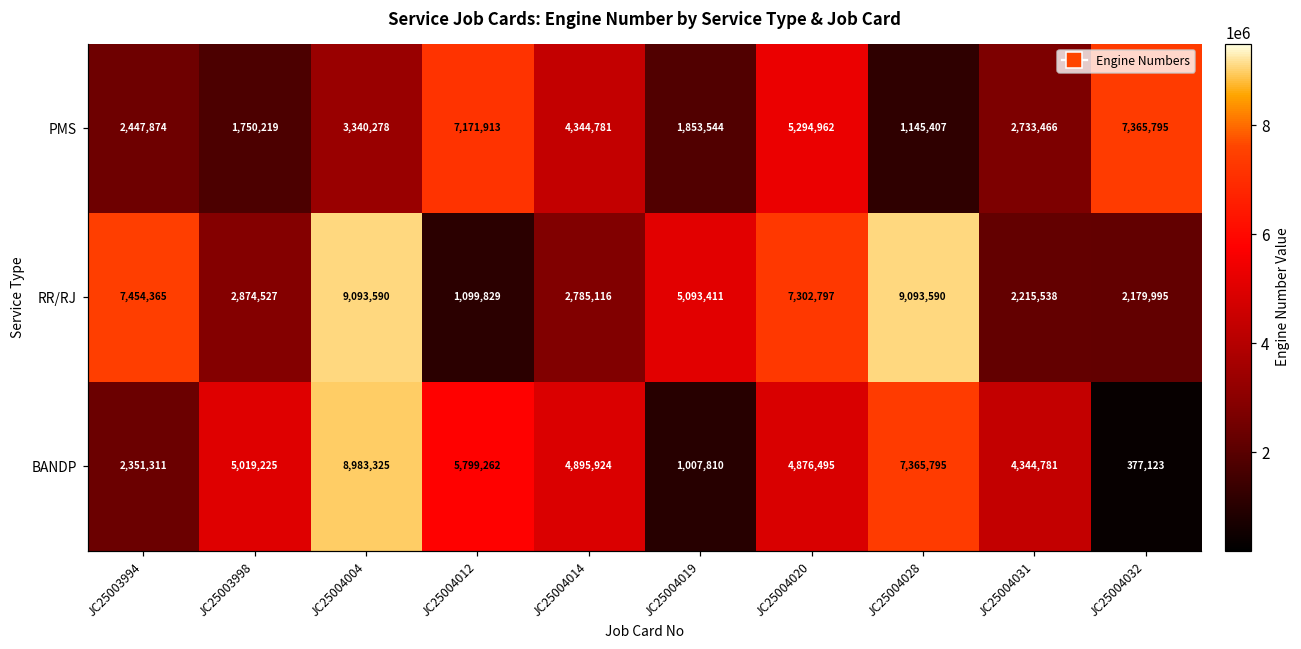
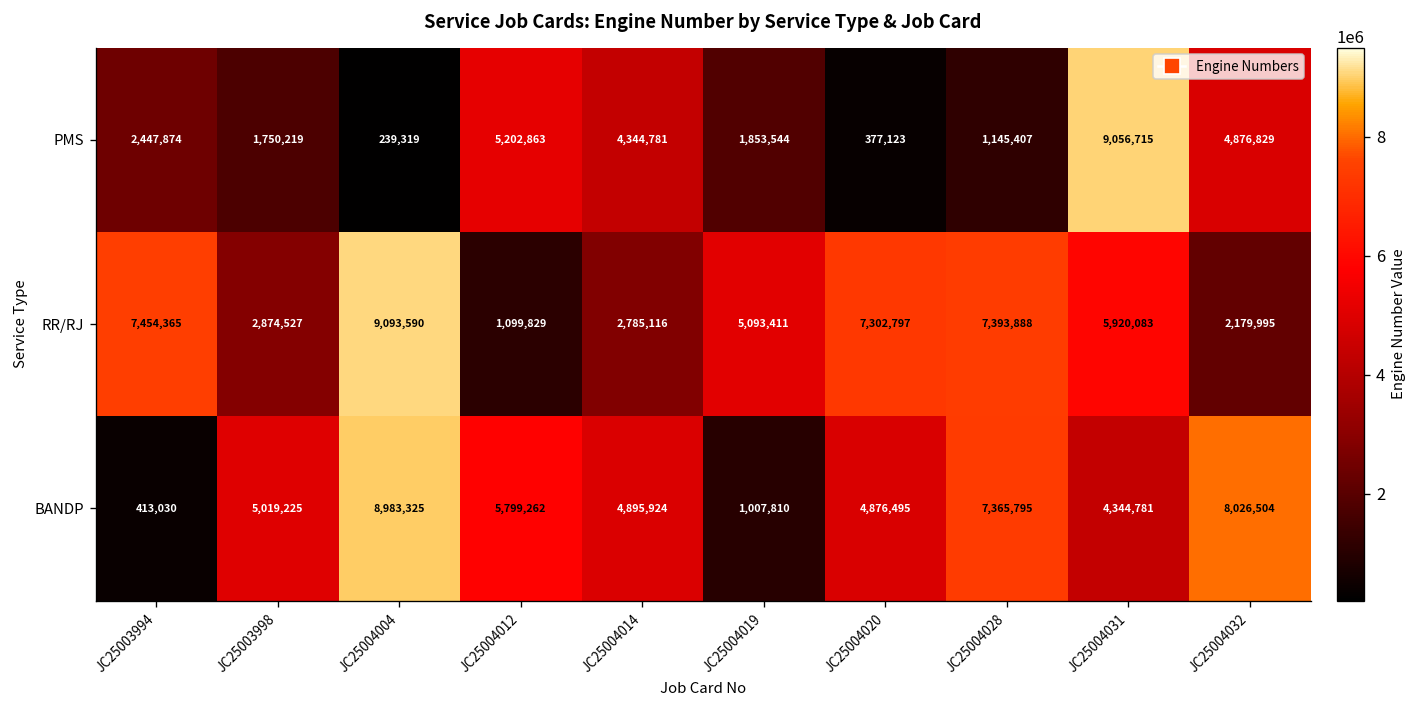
PMS, JC25004004: 3,340,278 -> 239,319
PMS, JC25004012: 7,171,913 -> 5,202,863
PMS, JC25004020: 5,294,962 -> 377,123
PMS, JC25004031: 2,733,466 -> 9,056,715
PMS, JC25004032: 7,365,795 -> 4,876,829
RR/RJ, JC25004028: 9,093,590 -> 7,393,888
RR/RJ, JC25004031: 2,215,538 -> 5,920,083
BANDP, JC25003994: 2,351,311 -> 413,030
BANDP, JC25004032: 377,123 -> 8,026,504
